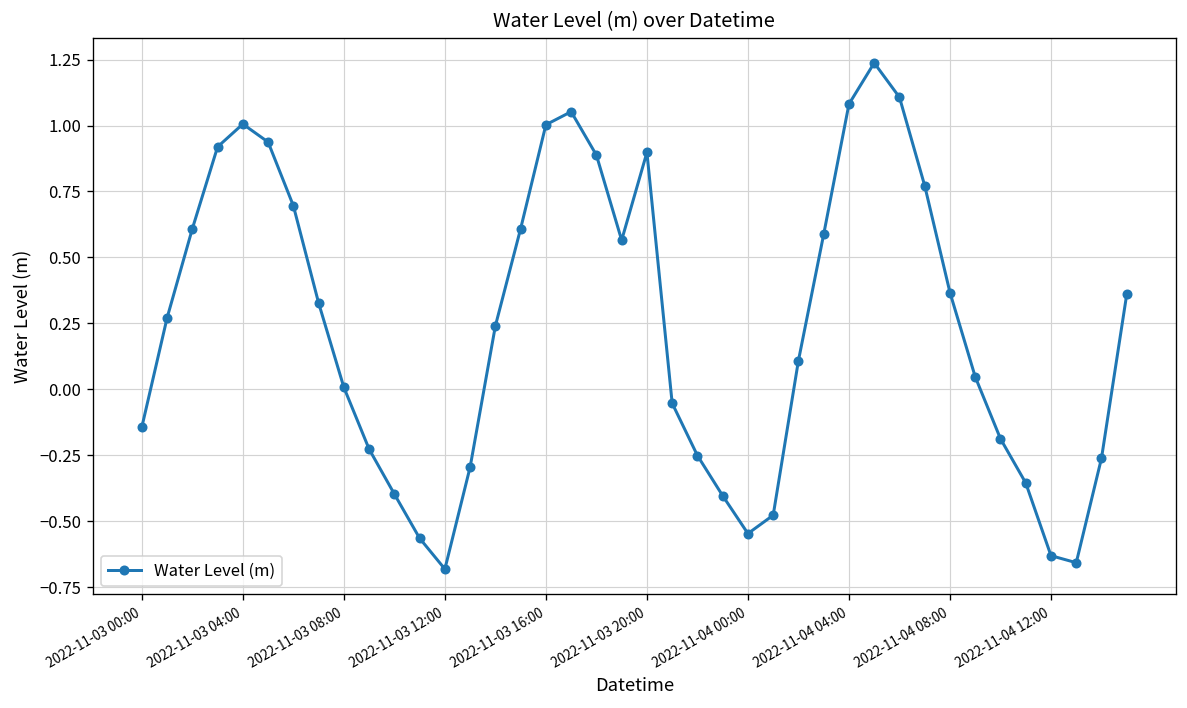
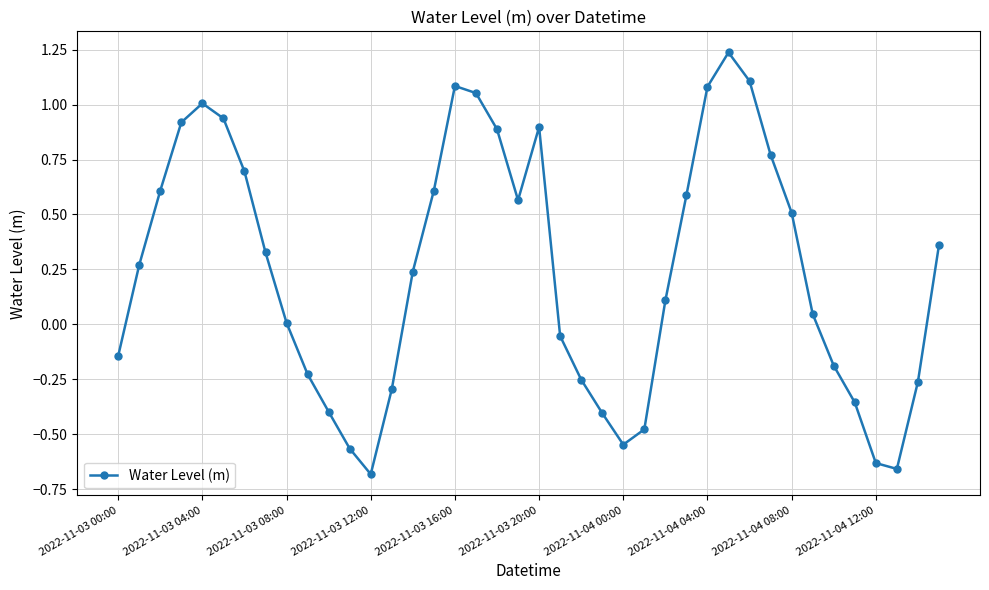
2022-11-03 16:00: 1.00 -> 1.08
2022-11-04 08:00: 0.37 -> 0.51
